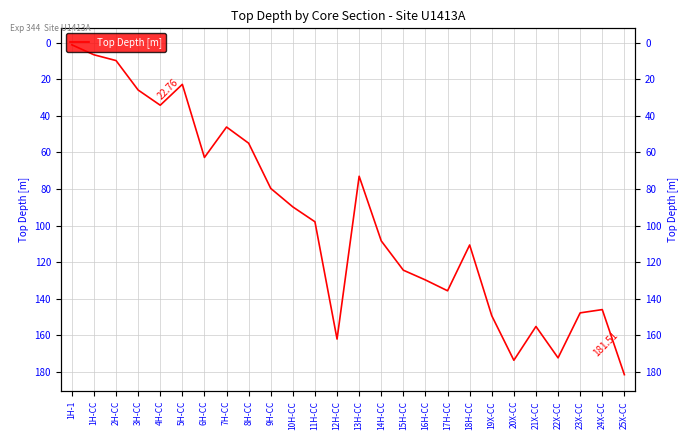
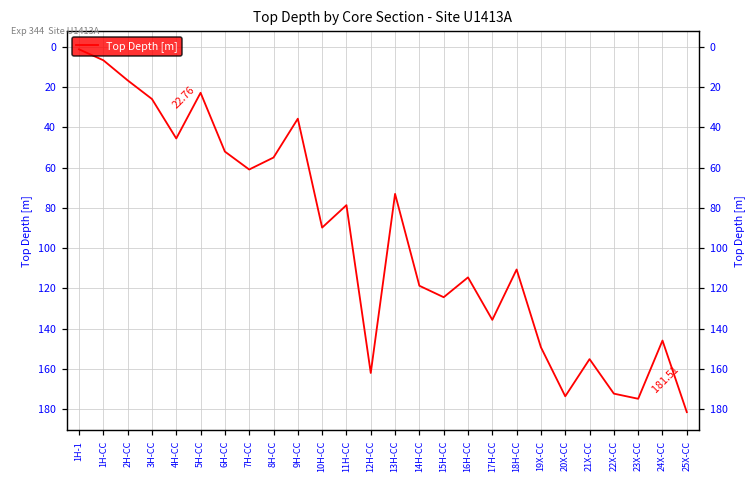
2H-CC: 10 -> 17
4H-CC: 34 -> 45
6H-CC: 63 -> 52
7H-CC: 46 -> 61
9H-CC: 80 -> 36
11H-CC: 98 -> 79
14H-CC: 108 -> 119
16H-CC: 130 -> 115
23X-CC: 148 -> 175
